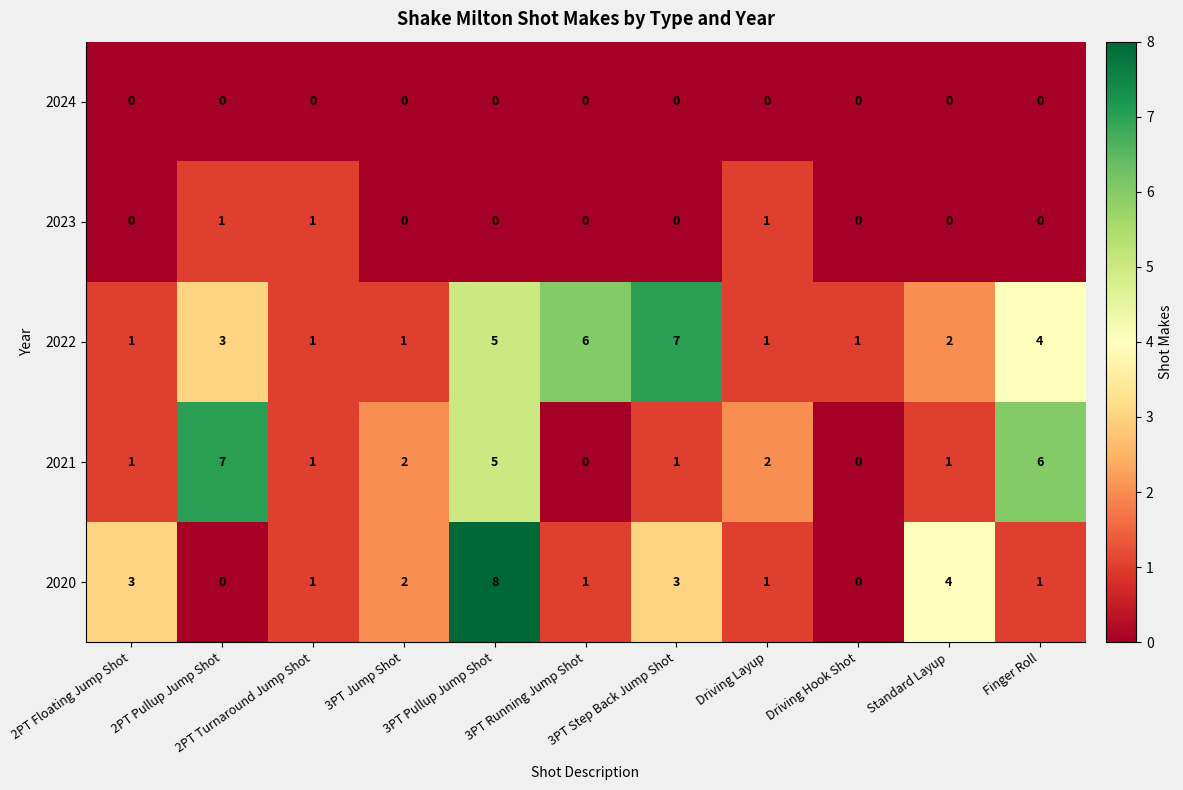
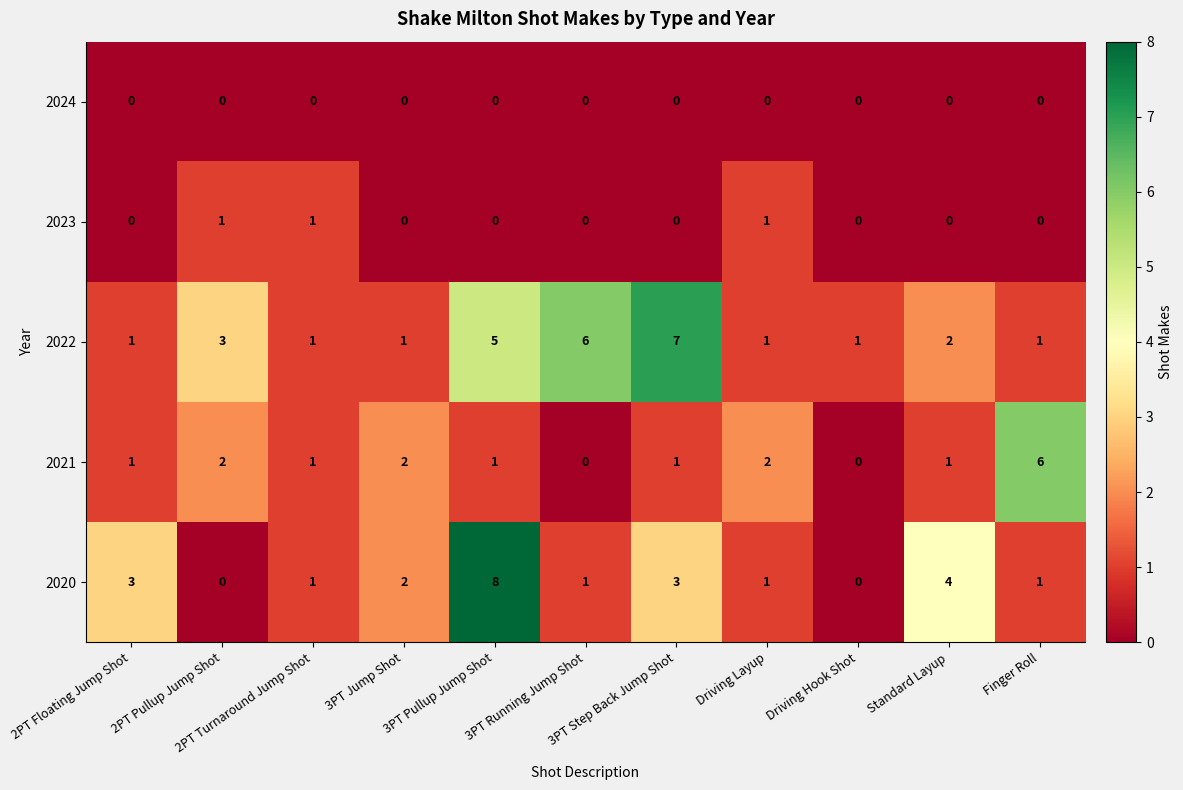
2022, Finger Roll: 4 -> 1
2021, 2PT Pullup Jump Shot: 7 -> 2
2021, 3PT Pullup Jump Shot: 5 -> 1
